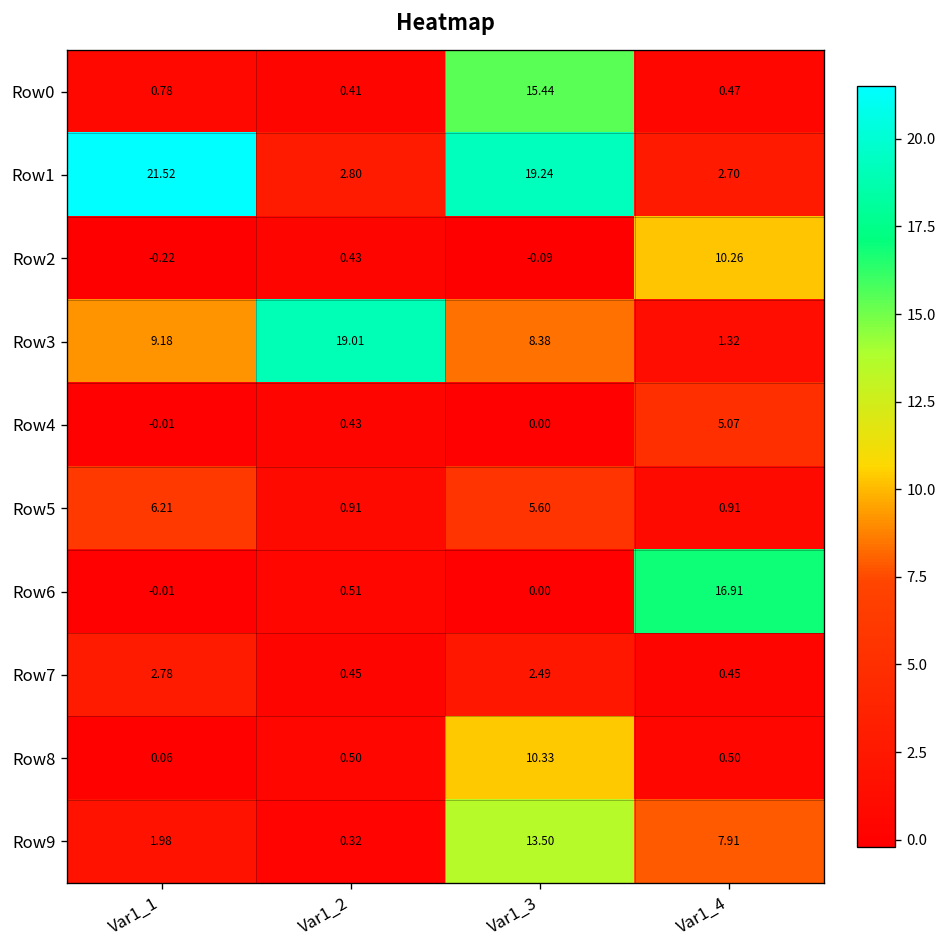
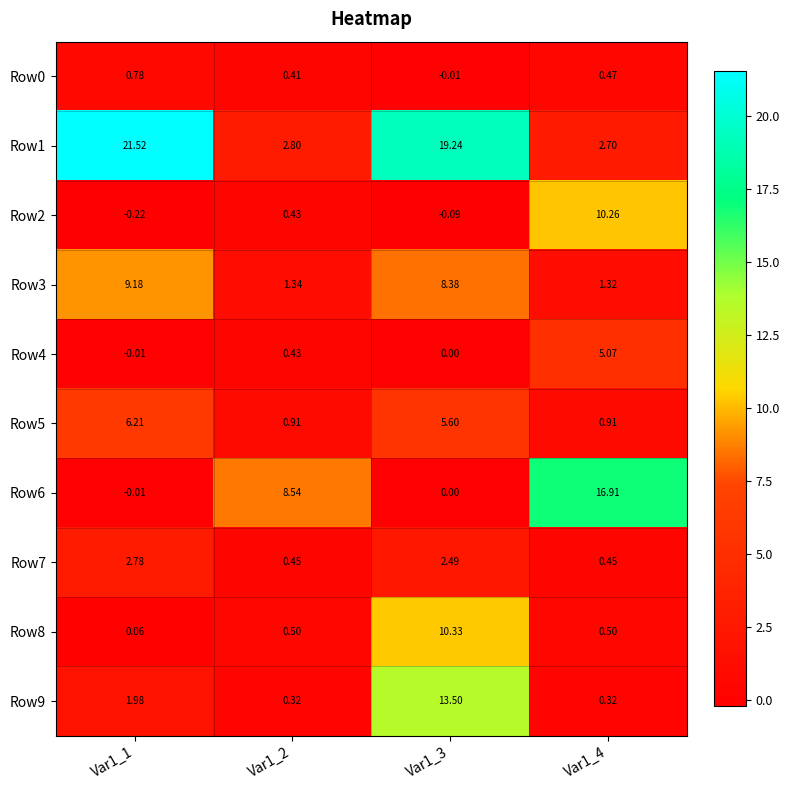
Row0, Var1_3: 15.44 -> -0.01
Row3, Var1_2: 19.01 -> 1.34
Row6, Var1_2: 0.51 -> 8.54
Row9, Var1_4: 7.91 -> 0.32
